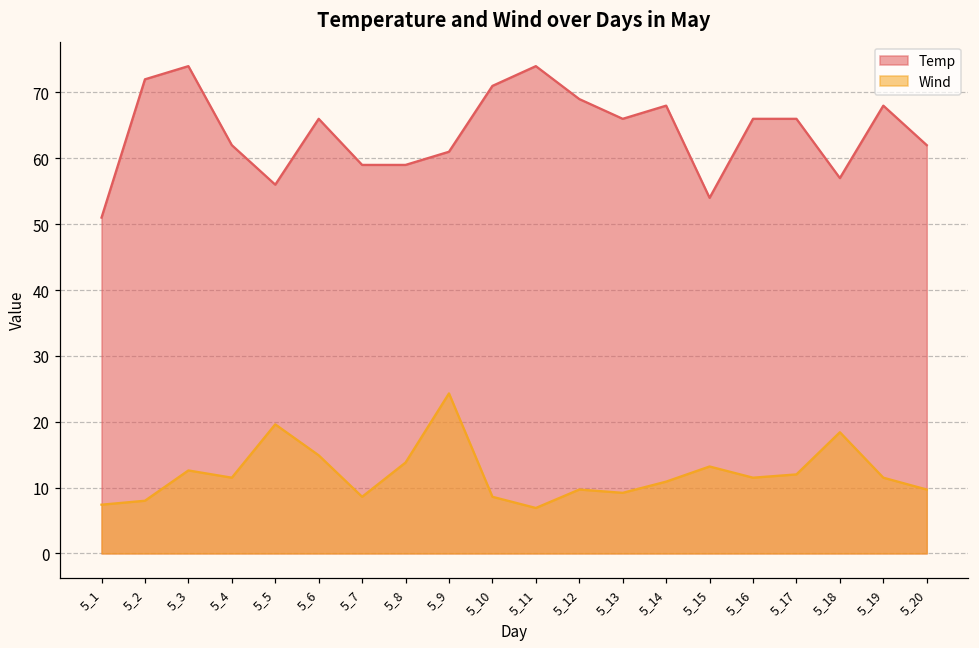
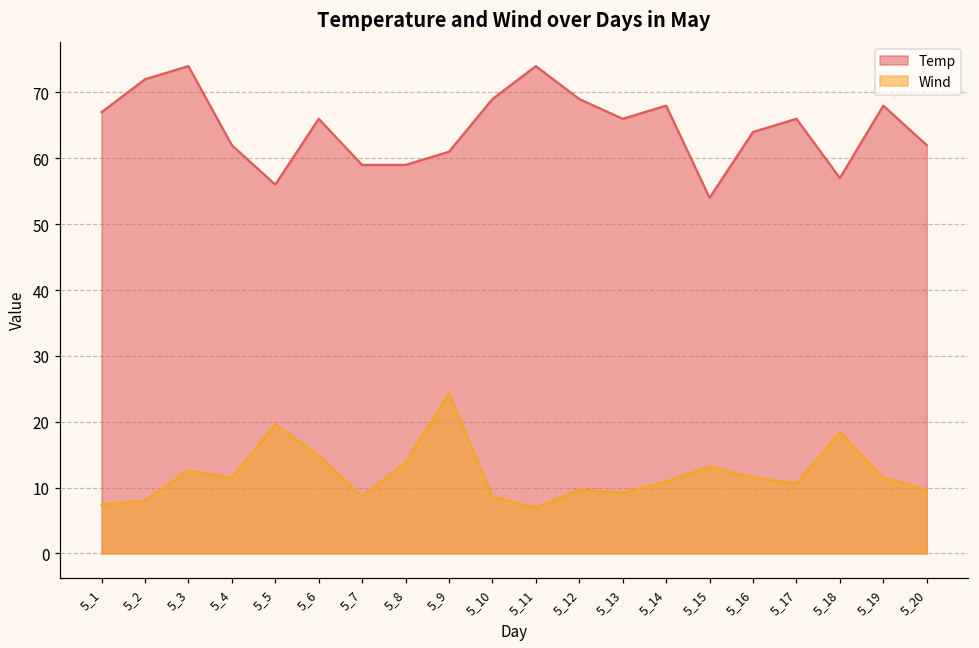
Temp, 5_1: 51 -> 67
Temp, 5_10: 71 -> 69
Temp, 5_16: 66 -> 64
Wind, 5_17: 12 -> 11
